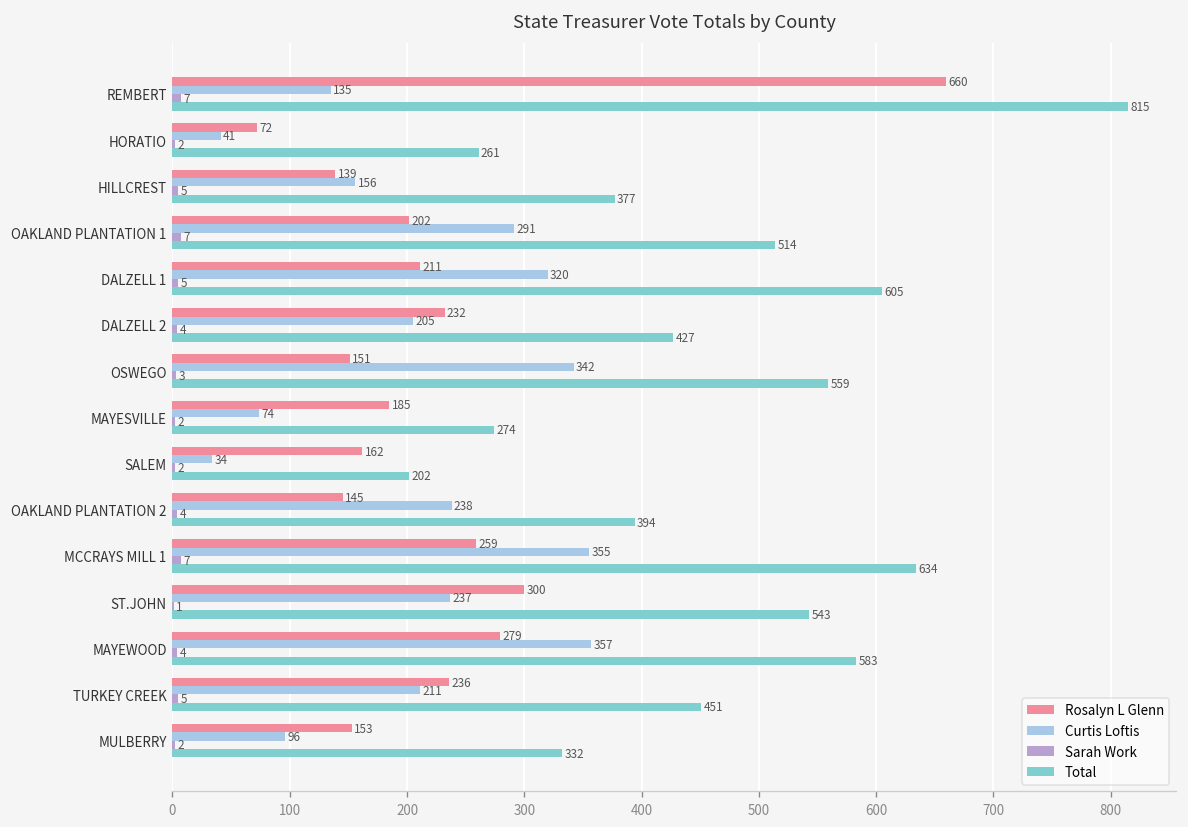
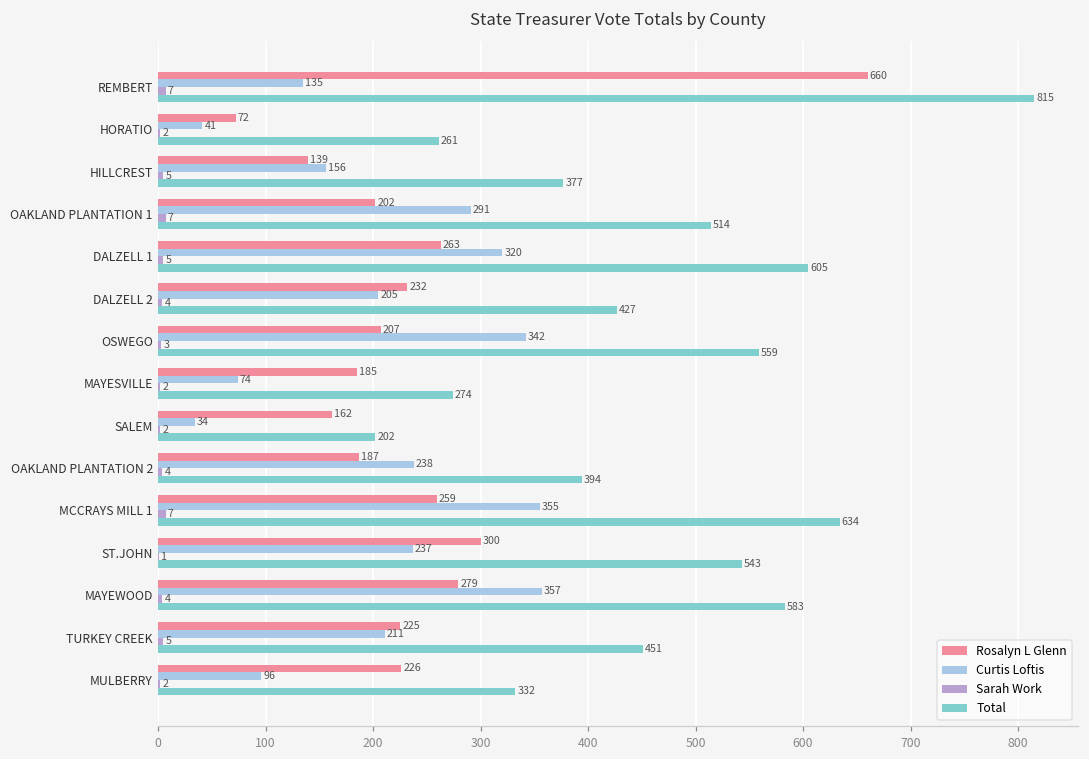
Rosalyn L Glenn, DALZELL 1: 211 -> 263
Rosalyn L Glenn, OSWEGO: 151 -> 207
Rosalyn L Glenn, OAKLAND PLANTATION 2: 145 -> 187
Rosalyn L Glenn, TURKEY CREEK: 236 -> 225
Rosalyn L Glenn, MULBERRY: 153 -> 226
